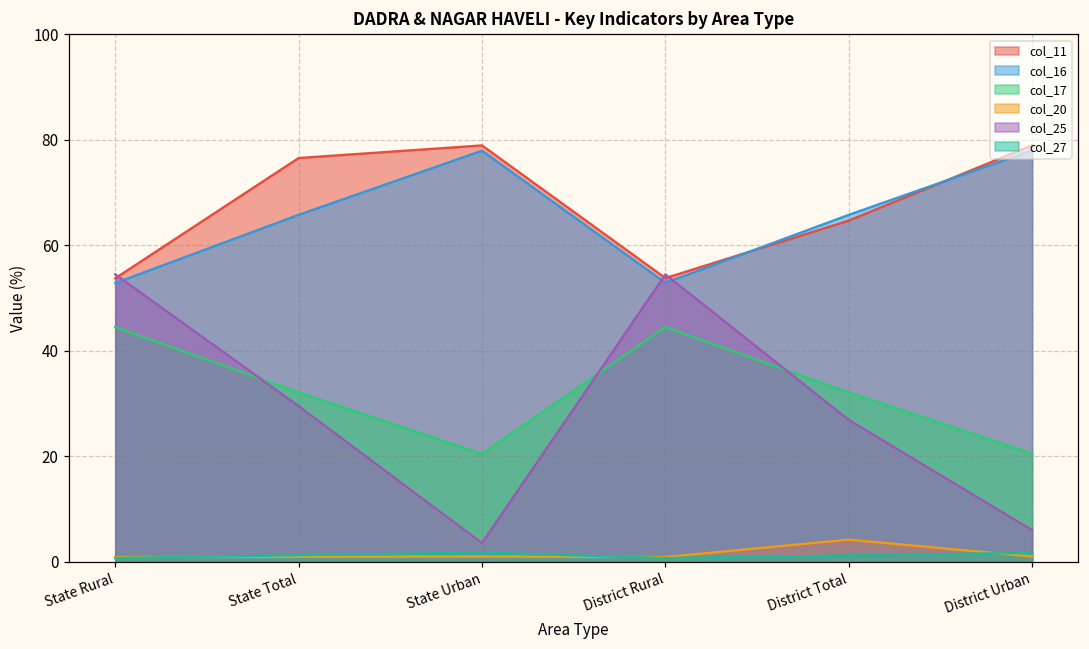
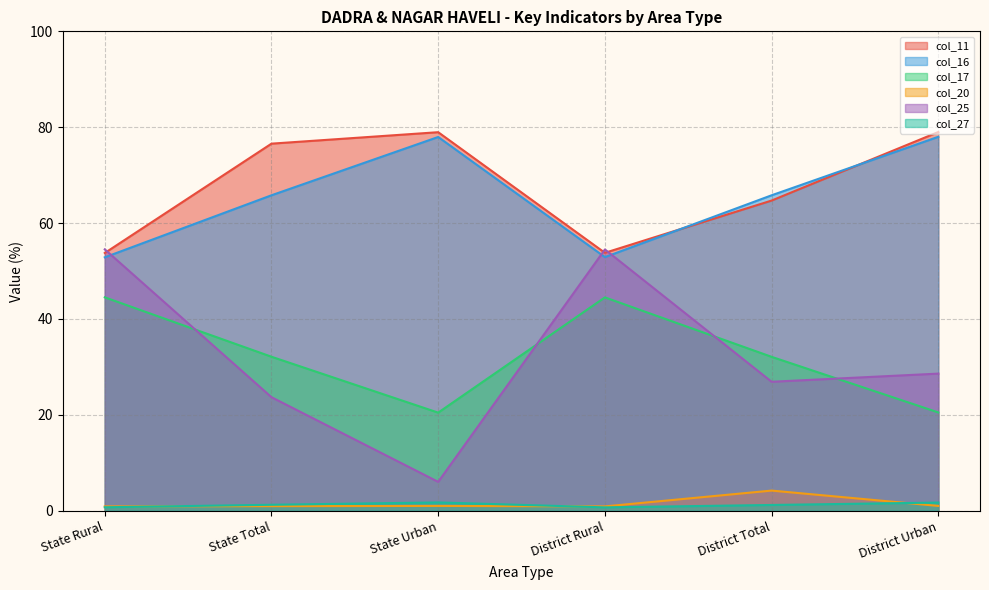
col_25, State Total: 30 -> 24
col_25, State Urban: 4 -> 6
col_25, District Urban: 6 -> 29
